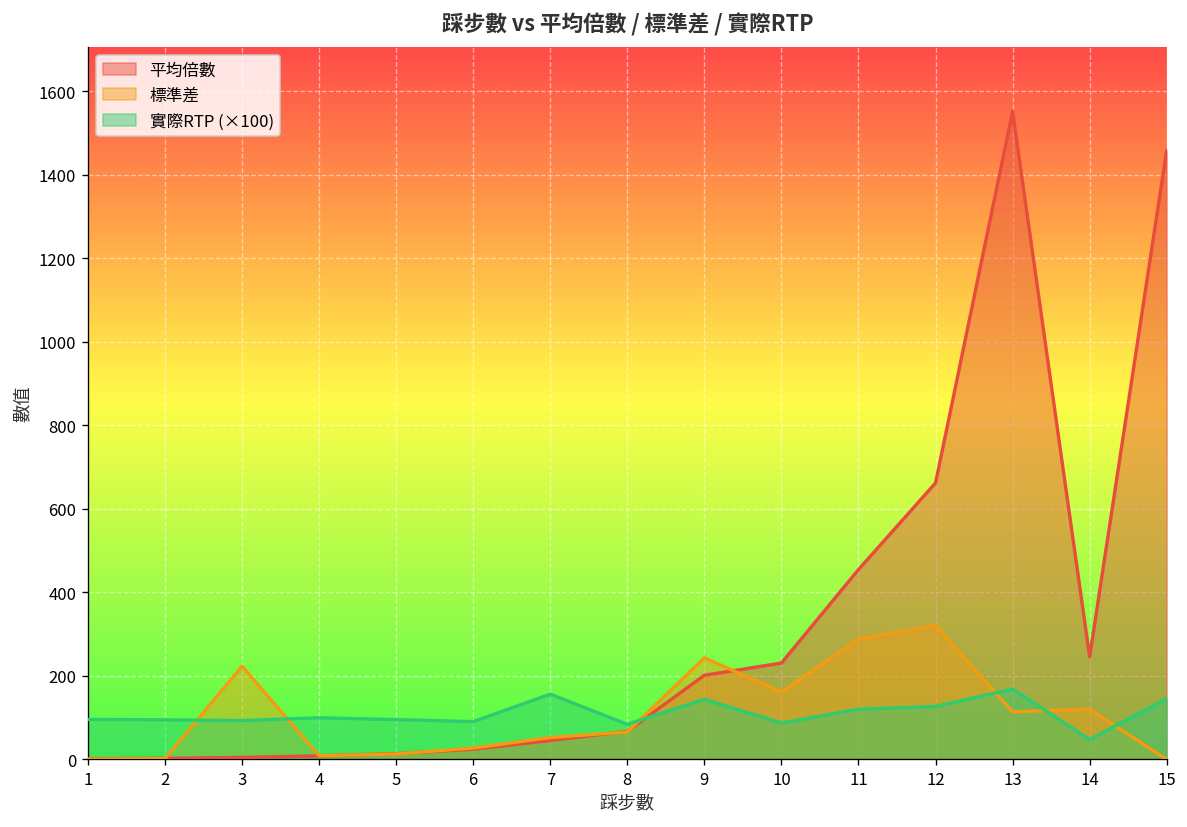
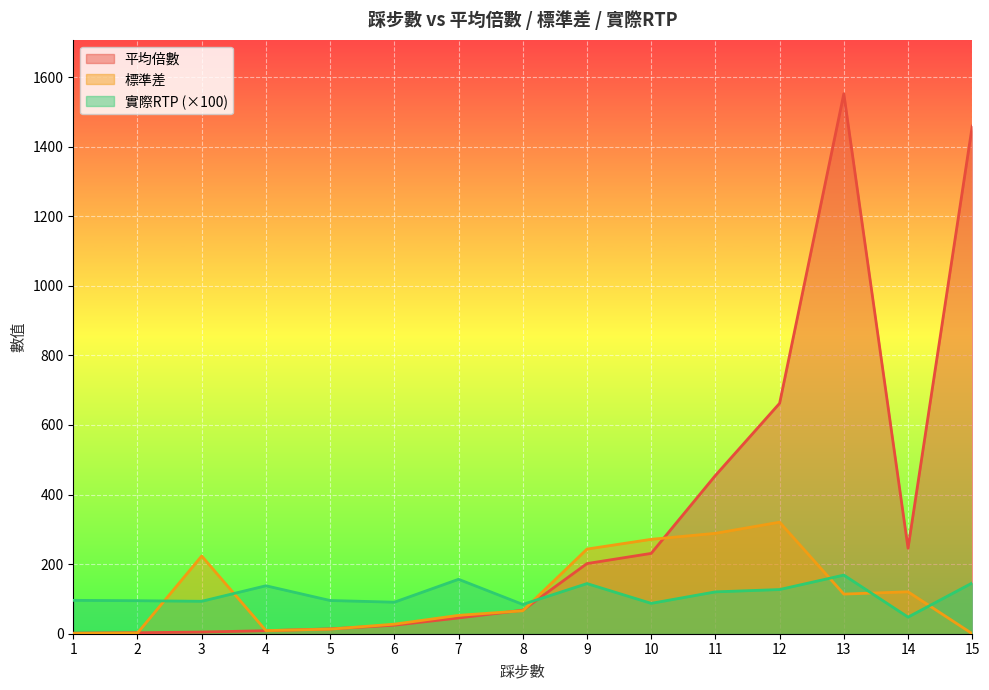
實際RTP (×100), 4: 100 -> 140
標準差, 10: 160 -> 270
